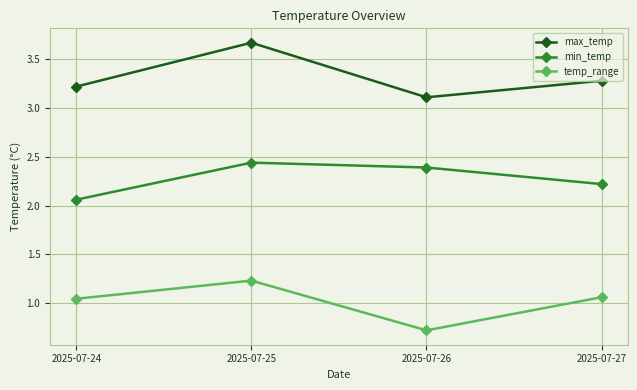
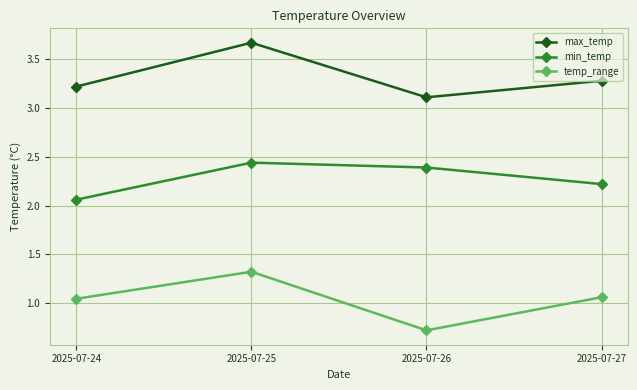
temp_range, 2025-07-25: 1.2 -> 1.3
